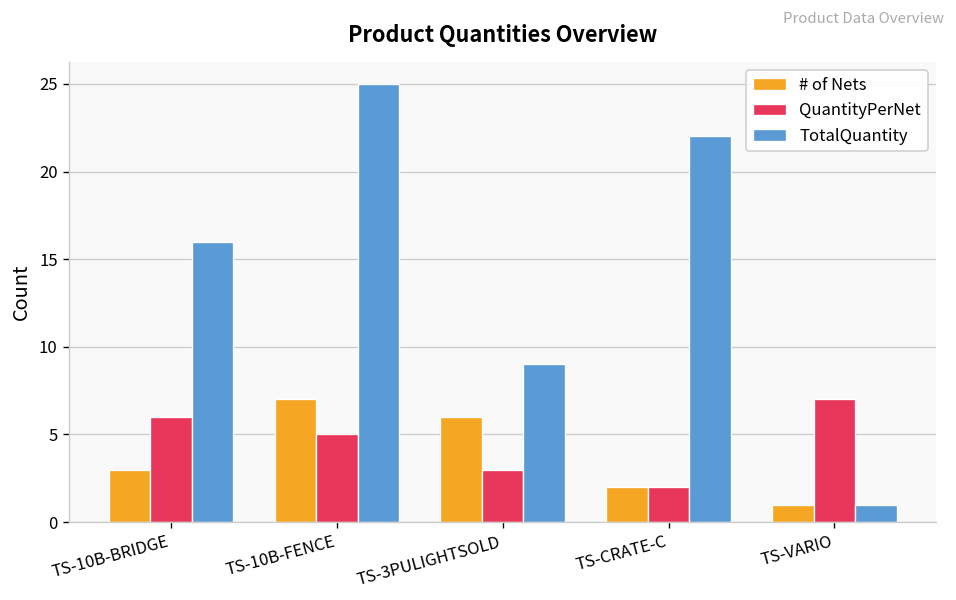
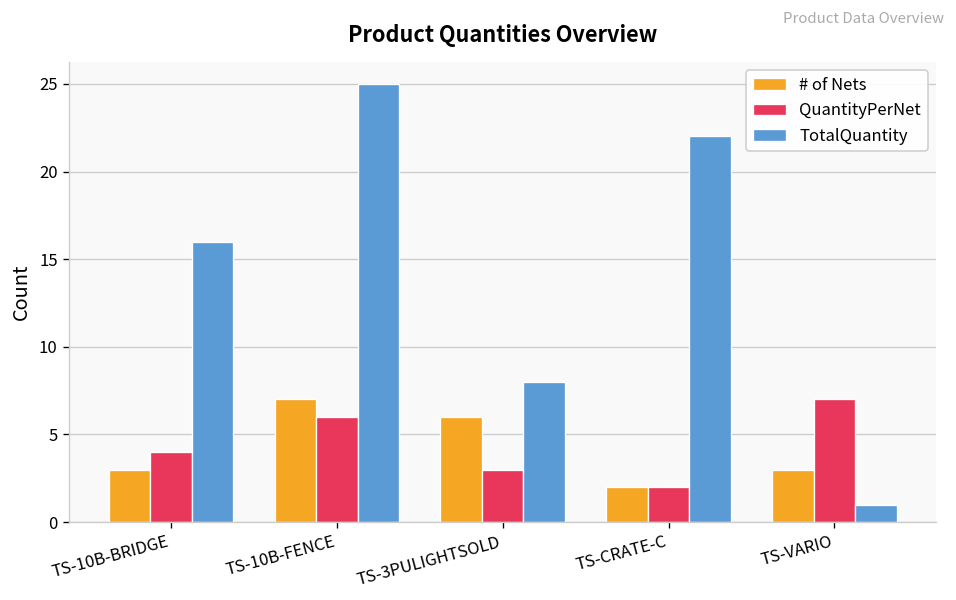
QuantityPerNet, TS-10B-BRIDGE: 6 -> 4
QuantityPerNet, TS-10B-FENCE: 5 -> 6
TotalQuantity, TS-3PULIGHTSOLD: 9 -> 8
# of Nets, TS-VARIO: 1 -> 3
